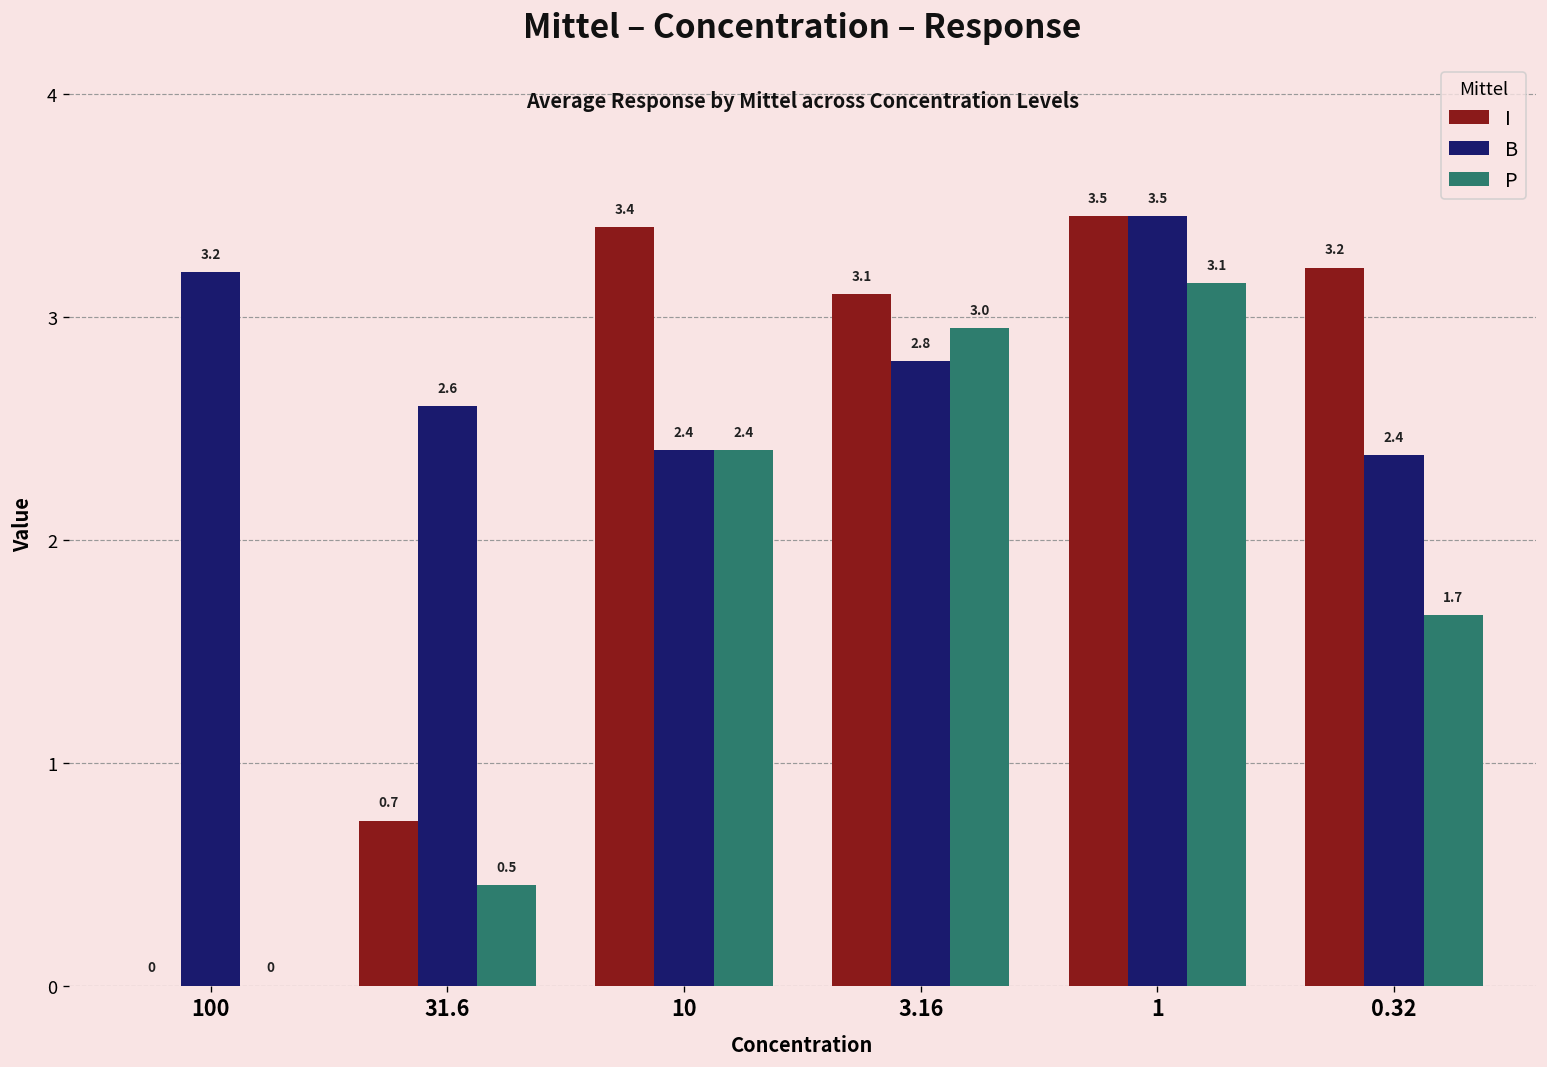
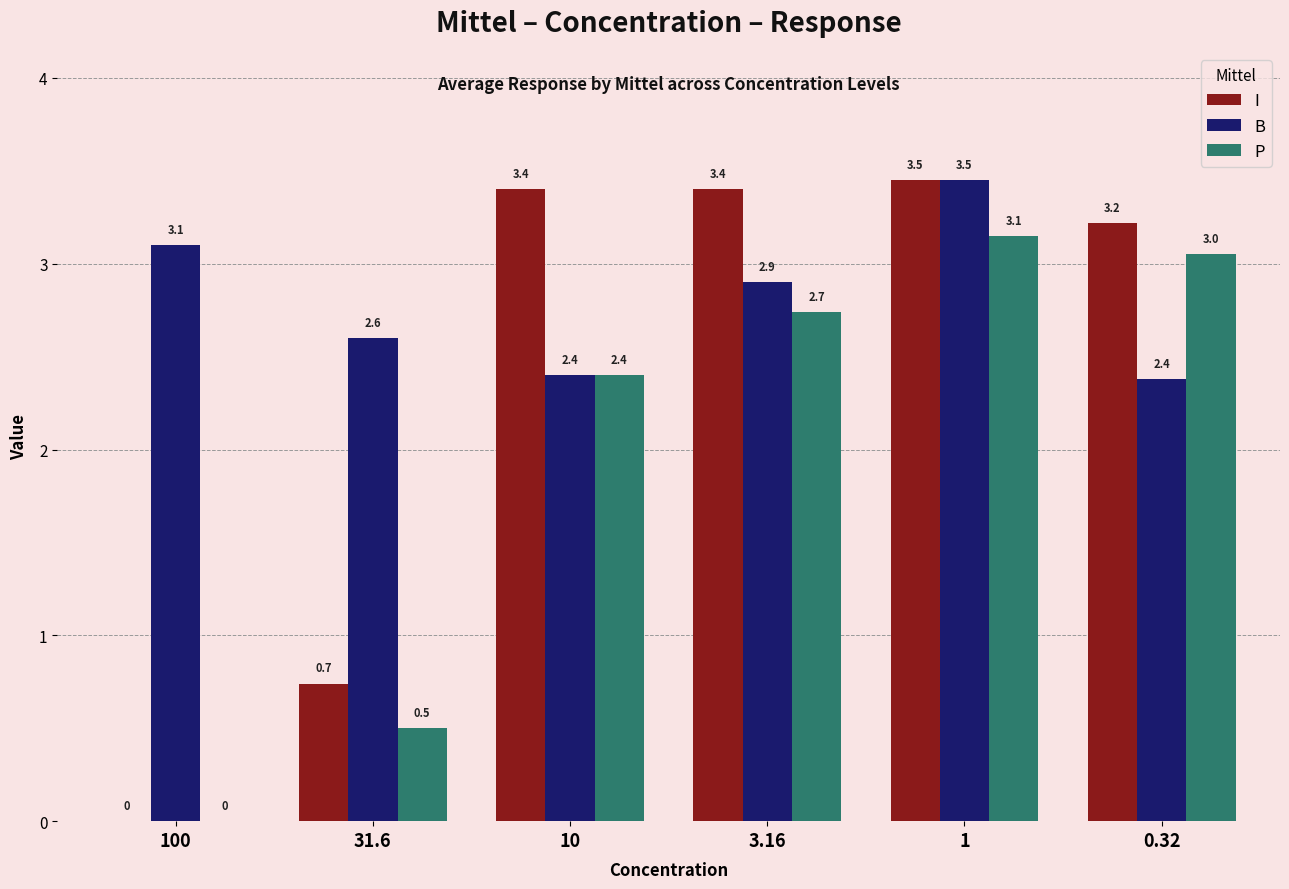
B, 100: 3.2 -> 3.1
P, 31.6: 0.45 -> 0.50
I, 3.16: 3.1 -> 3.4
B, 3.16: 2.8 -> 2.9
P, 3.16: 3.0 -> 2.7
P, 0.32: 1.7 -> 3.0
